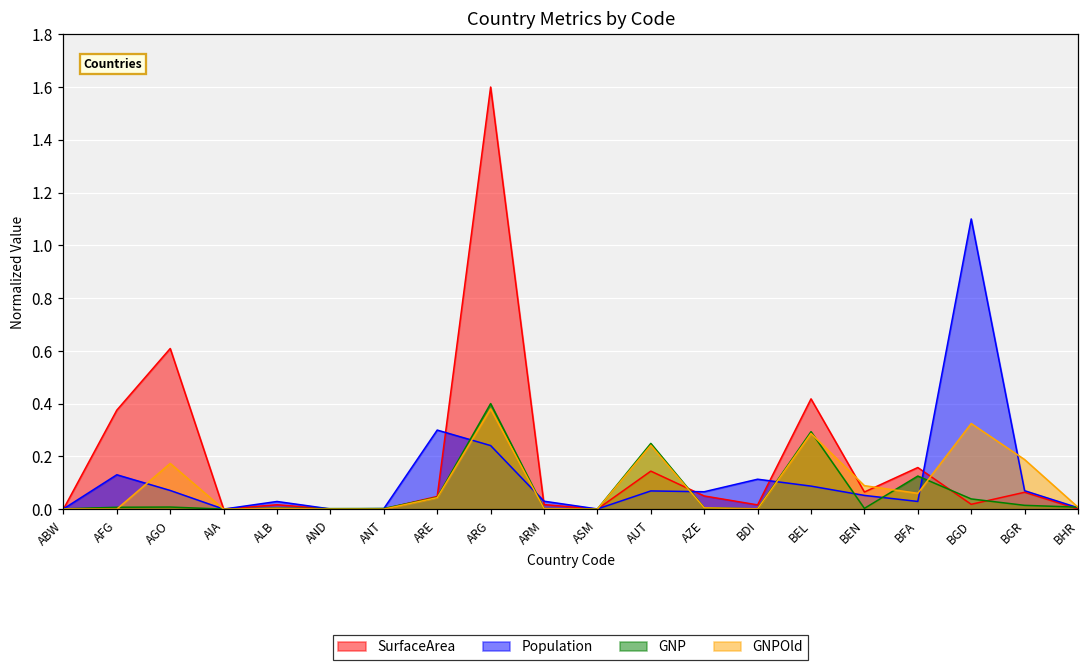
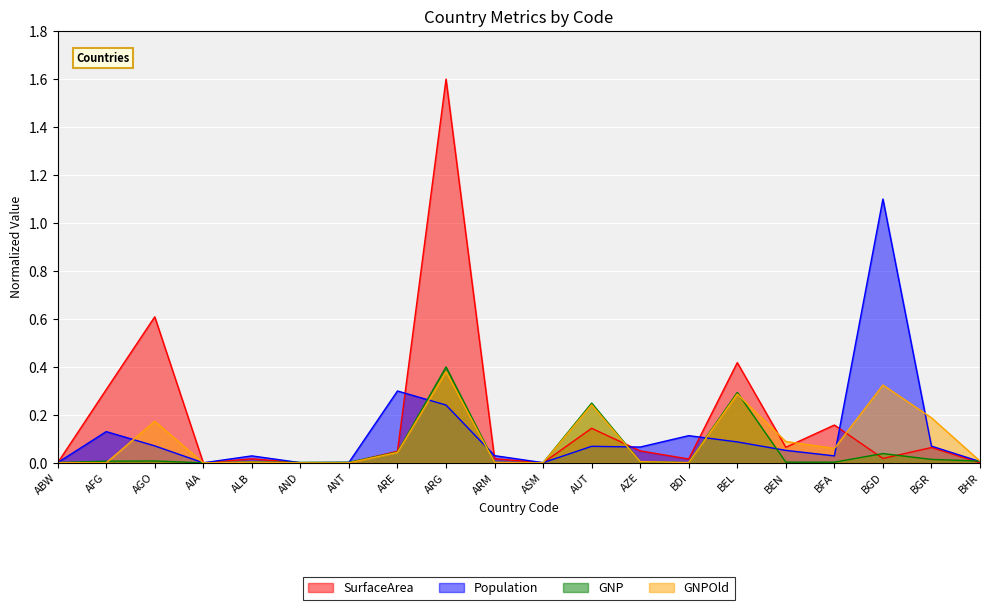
SurfaceArea, AFG: 0.38 -> 0.31
GNP, BFA: 0.13 -> 0.00
